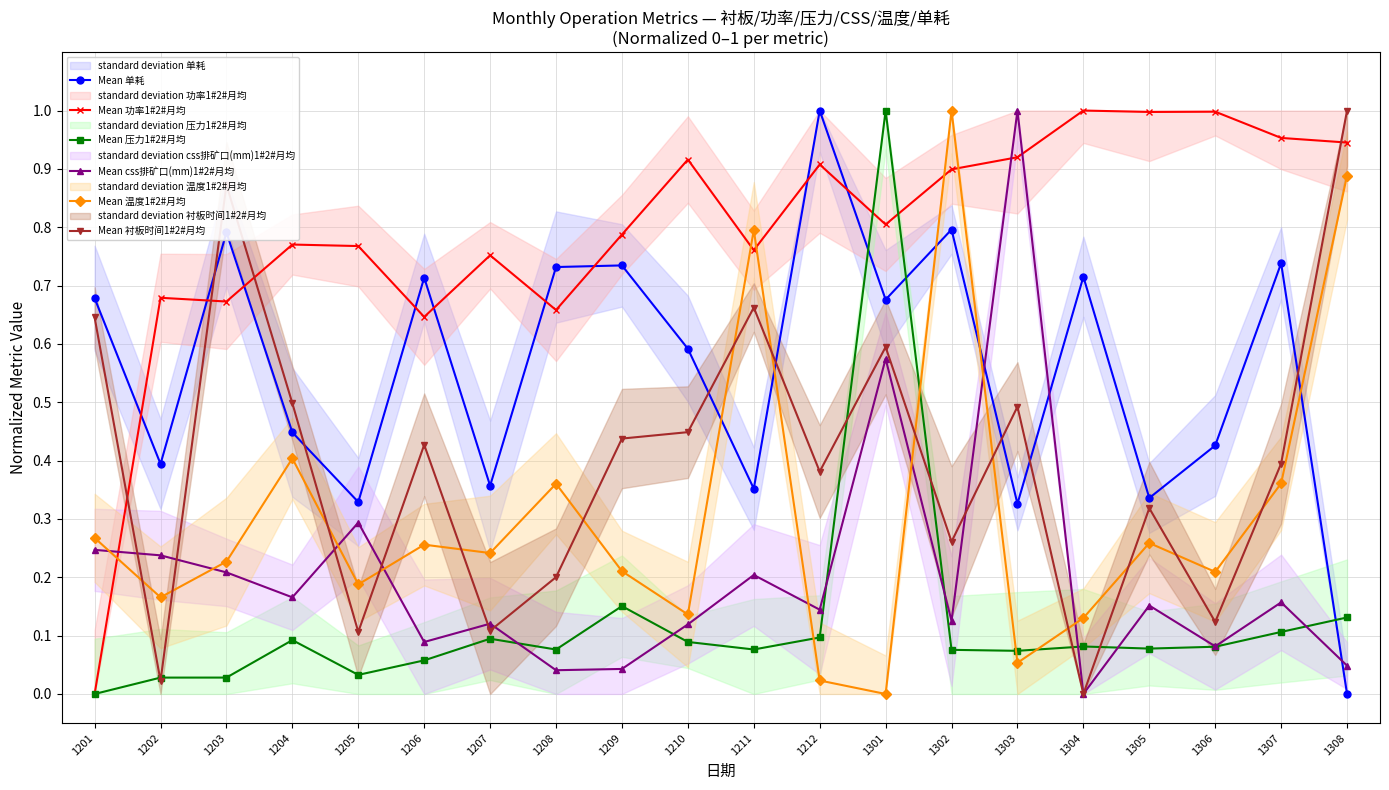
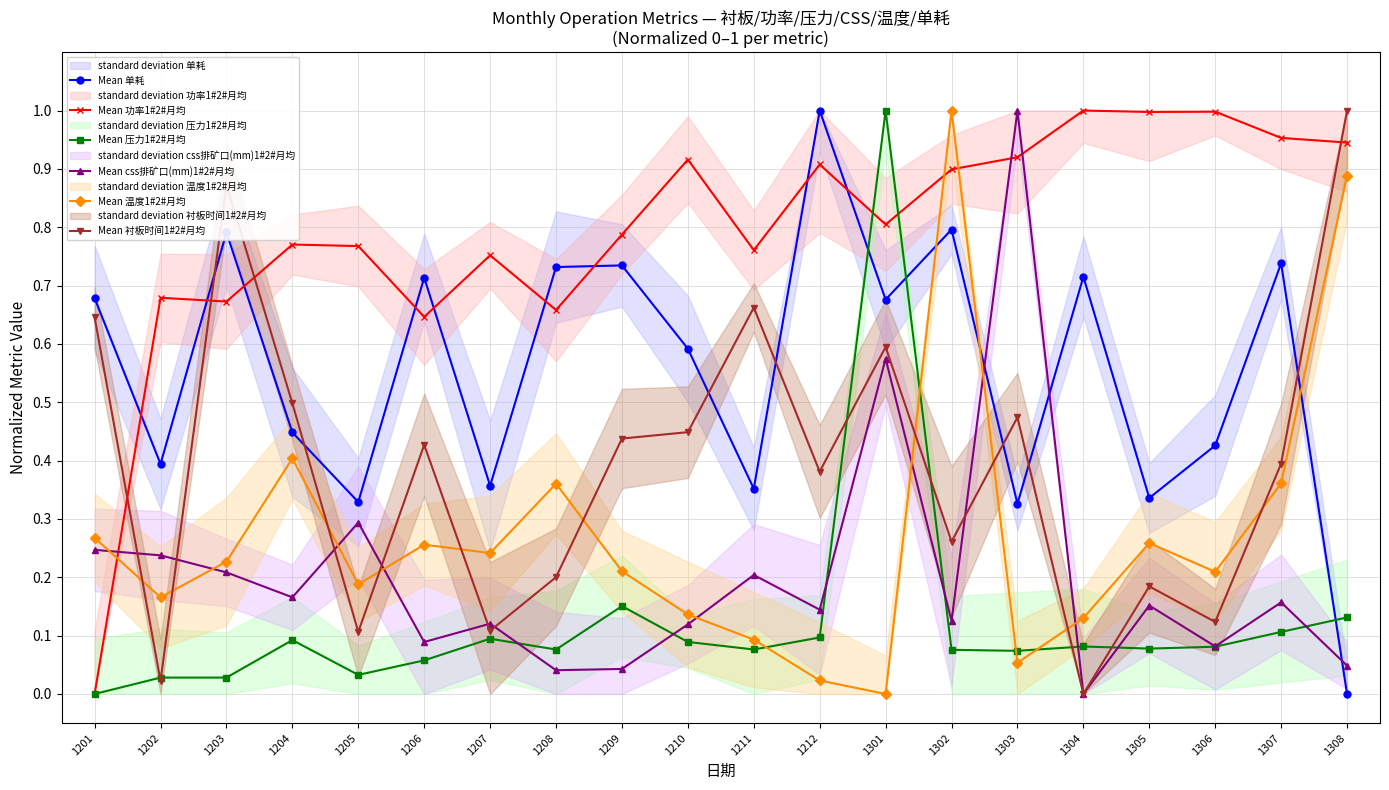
Mean 温度1#2#月均, 1211: 0.80 -> 0.09
Mean 衬板时间1#2#月均, 1303: 0.49 -> 0.47
Mean 衬板时间1#2#月均, 1305: 0.32 -> 0.18
